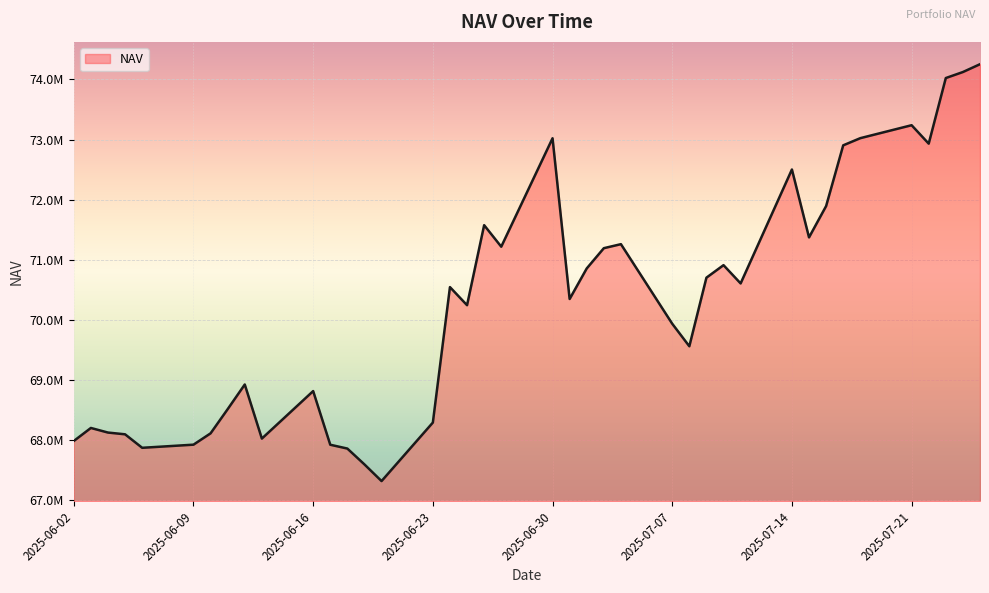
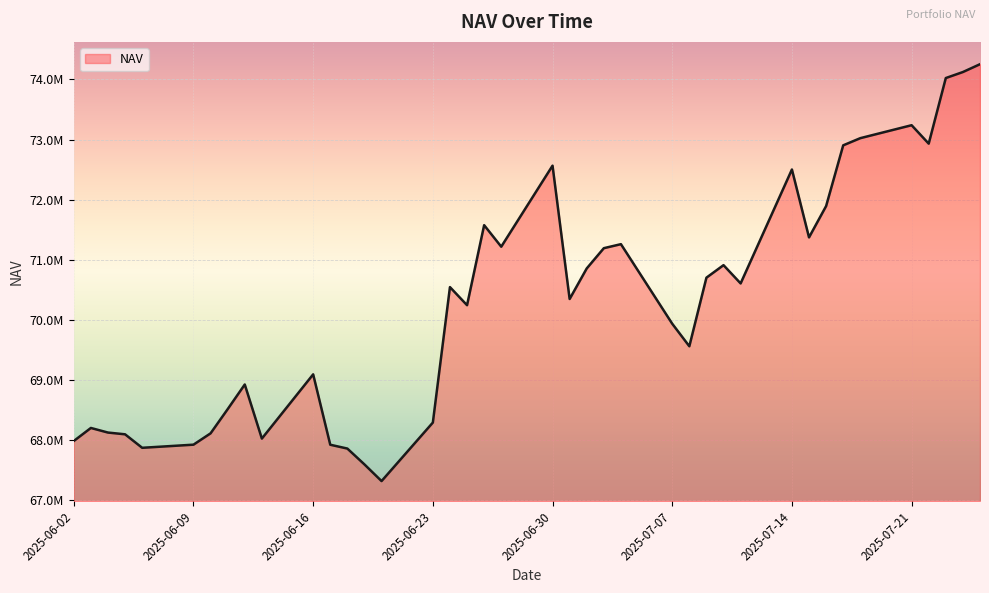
2025-06-16: 68800000 -> 69100000
2025-06-30: 73000000 -> 72600000
